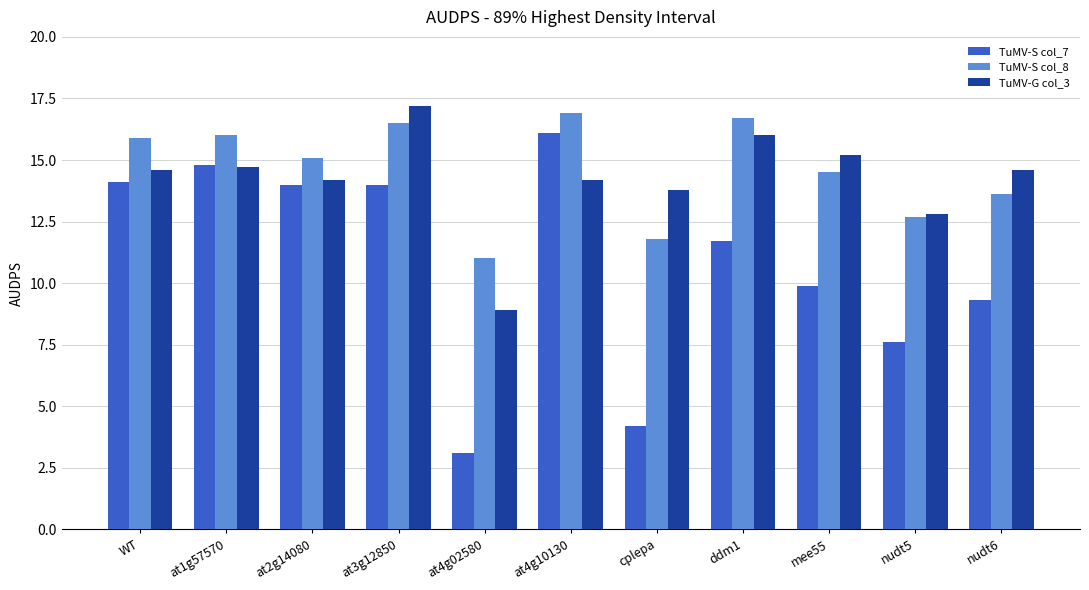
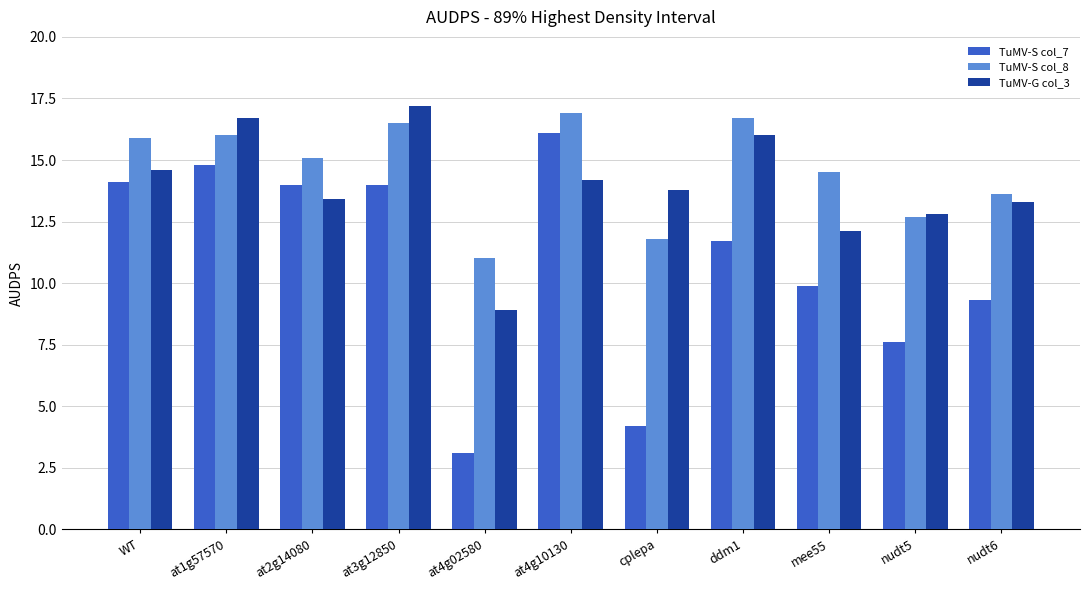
TuMV-G col_3, at1g57570: 14.7 -> 16.7
TuMV-G col_3, at2g14080: 14.2 -> 13.4
TuMV-G col_3, mee55: 15.2 -> 12.1
TuMV-G col_3, nudt6: 14.6 -> 13.3
